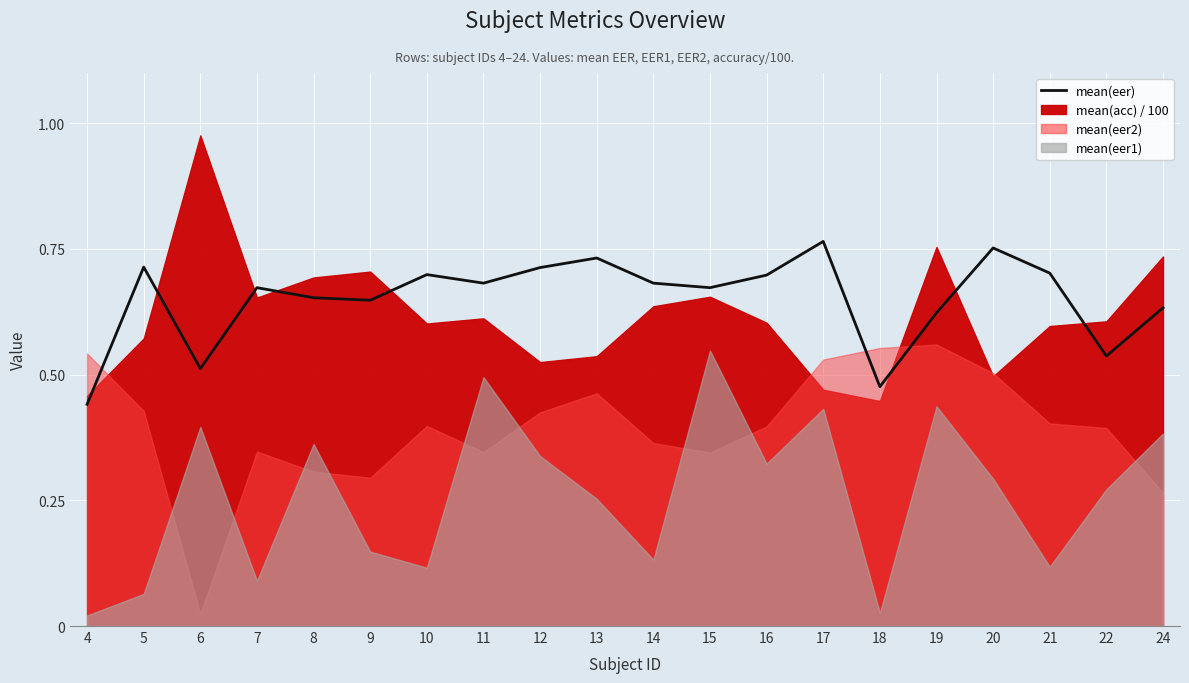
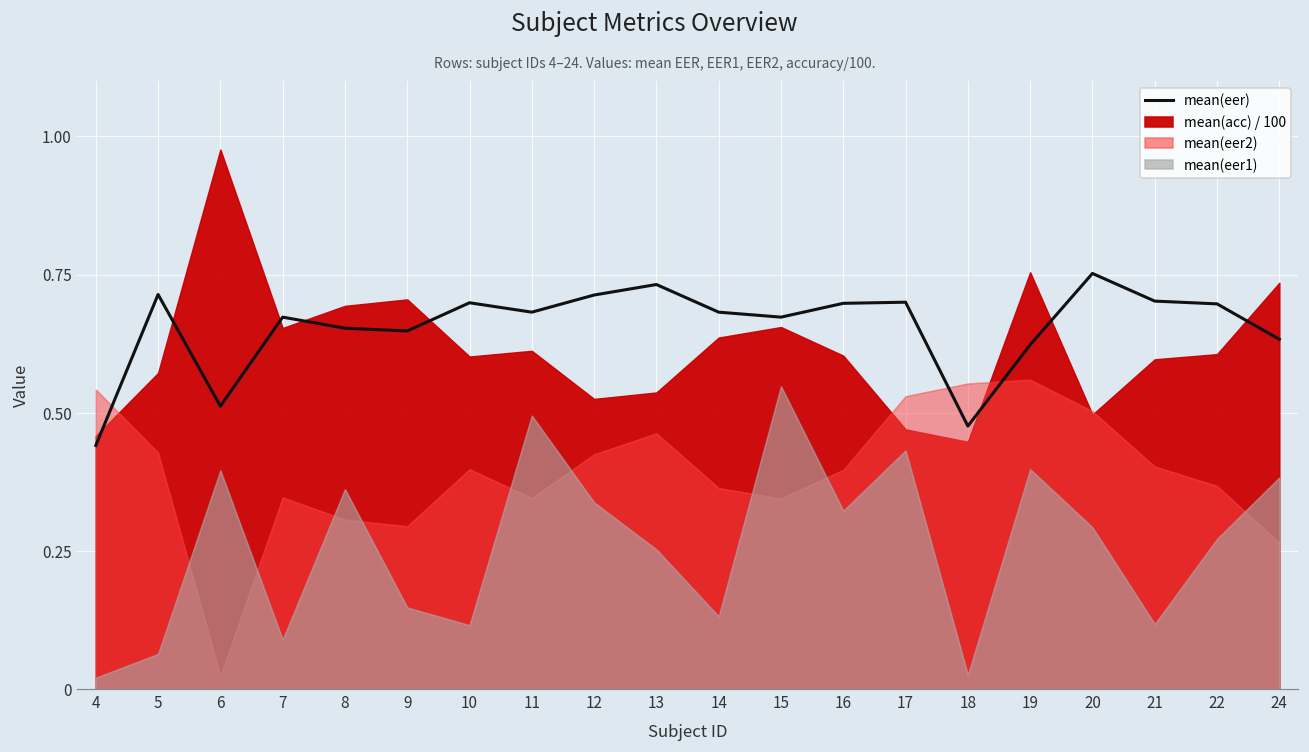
mean(eer), 17: 0.77 -> 0.70
mean(eer1), 19: 0.44 -> 0.40
mean(eer), 22: 0.54 -> 0.70
mean(eer2), 22: 0.39 -> 0.37
